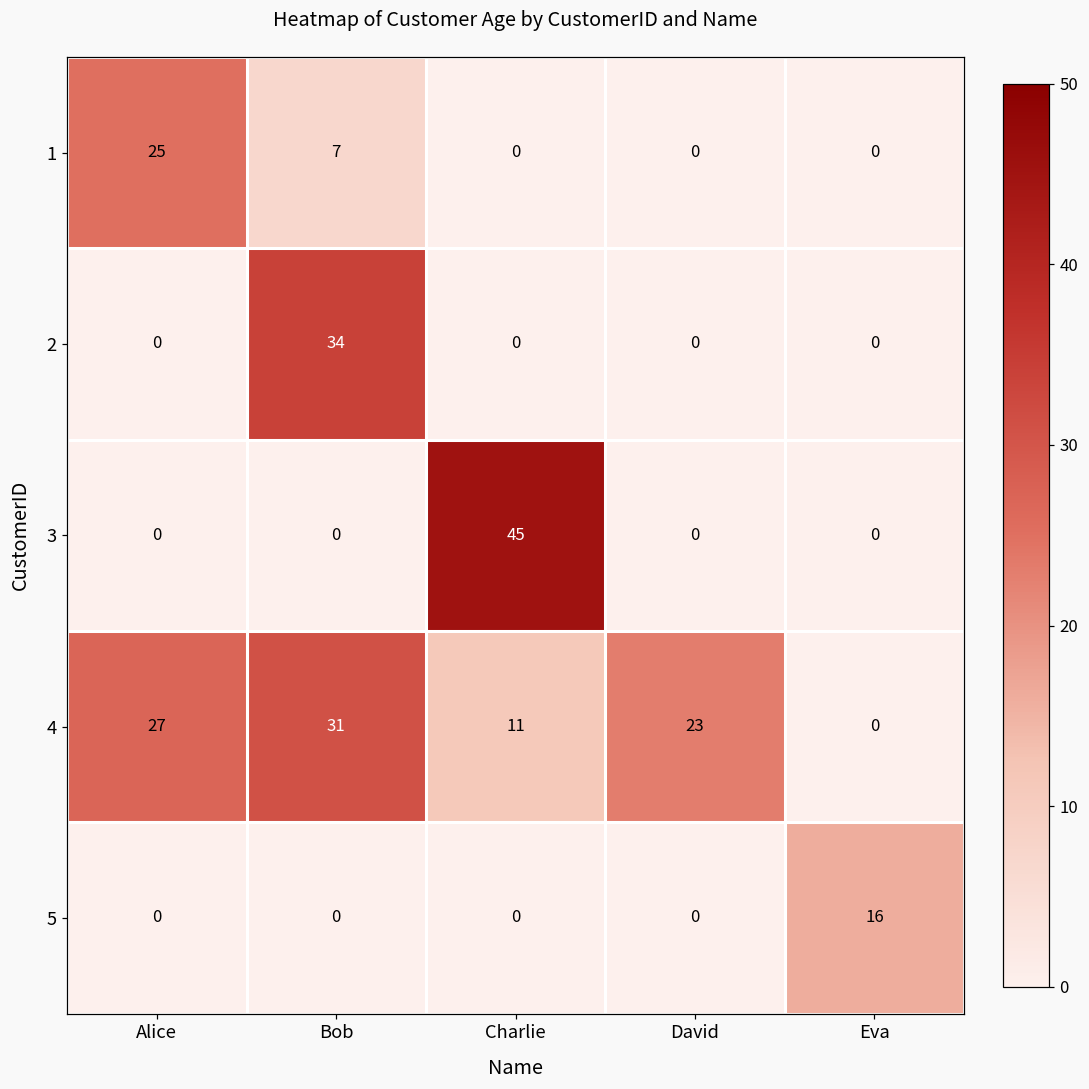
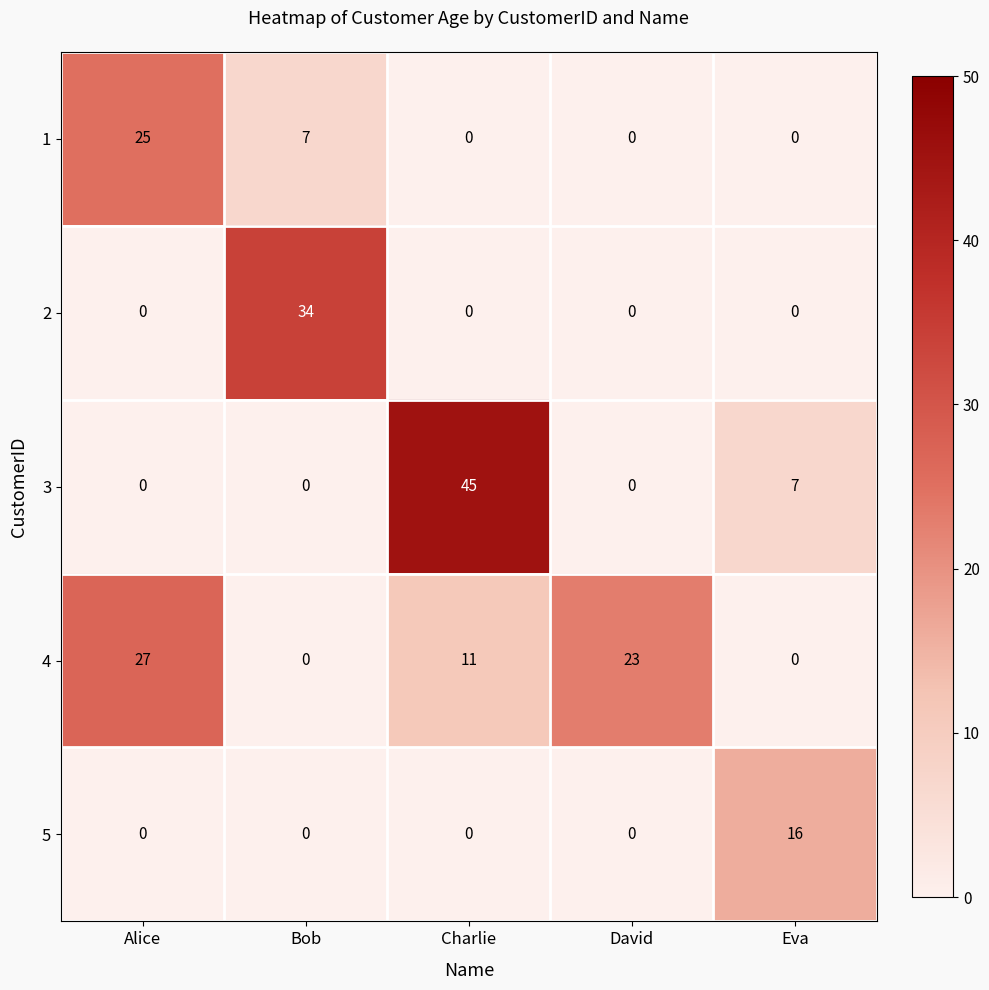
3, Eva: 0 -> 7
4, Bob: 31 -> 0
